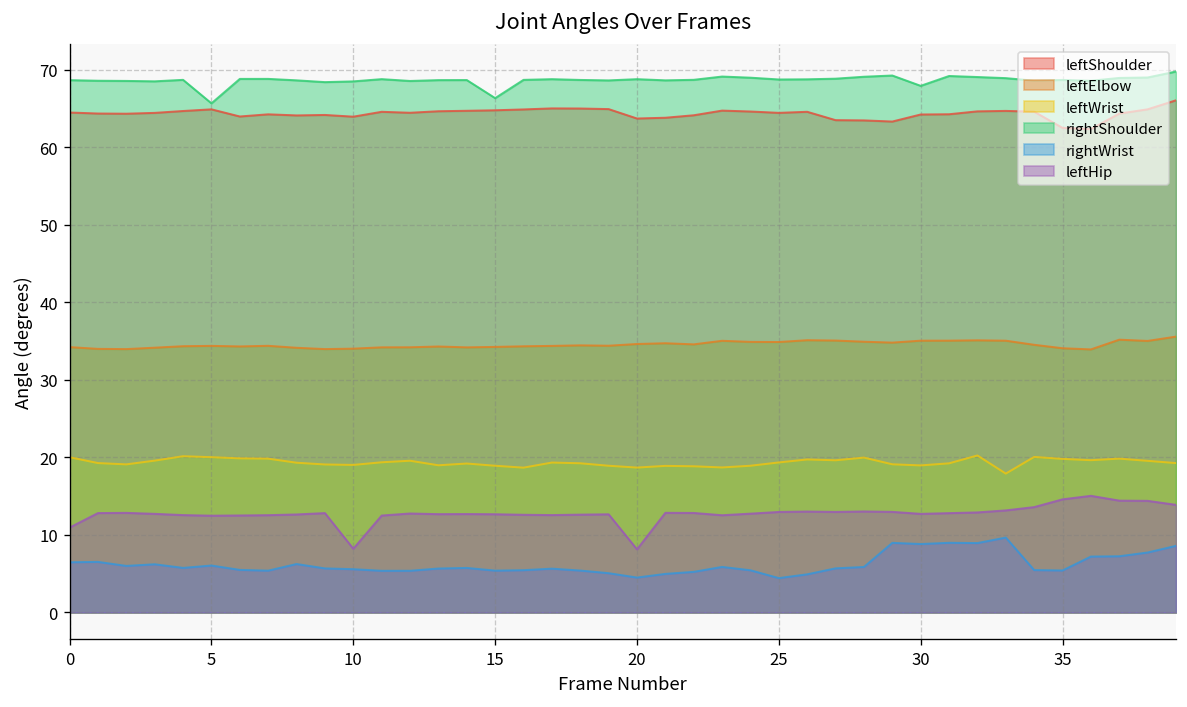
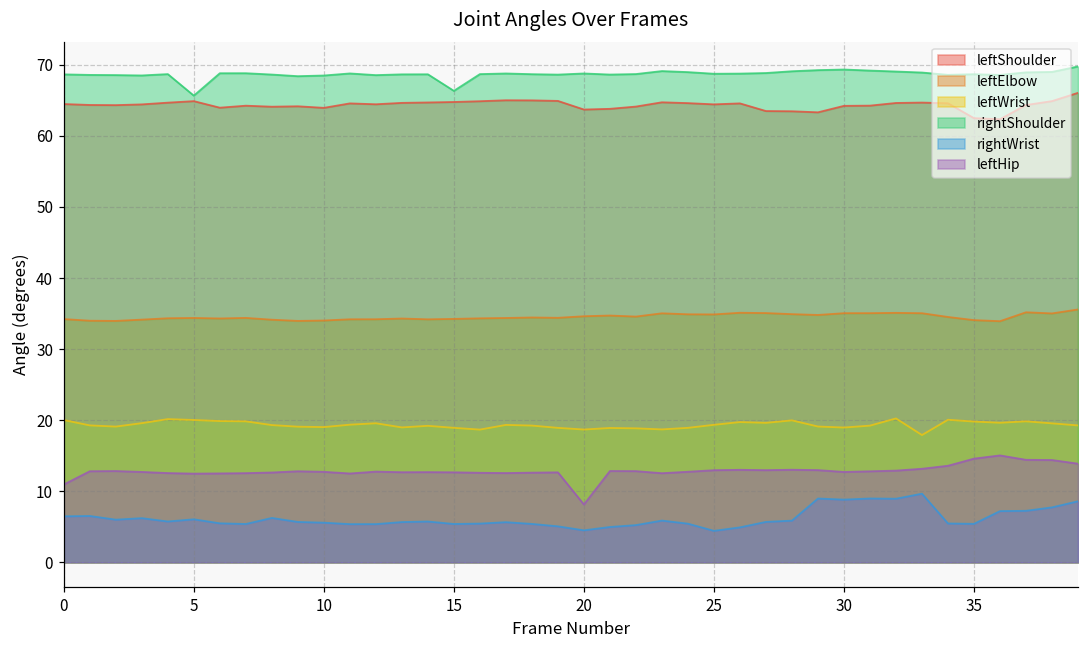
leftHip, 10: 8 -> 13
rightShoulder, 30: 68 -> 69
